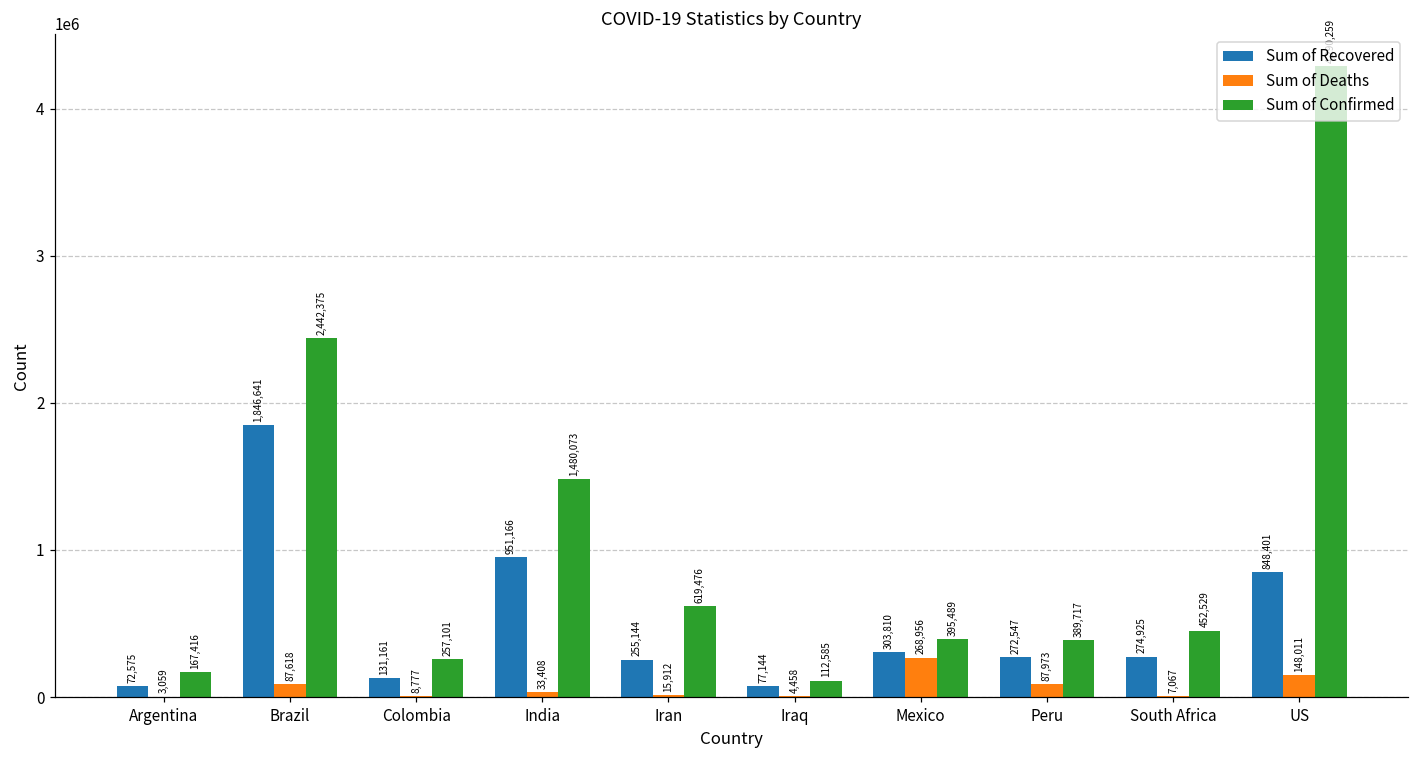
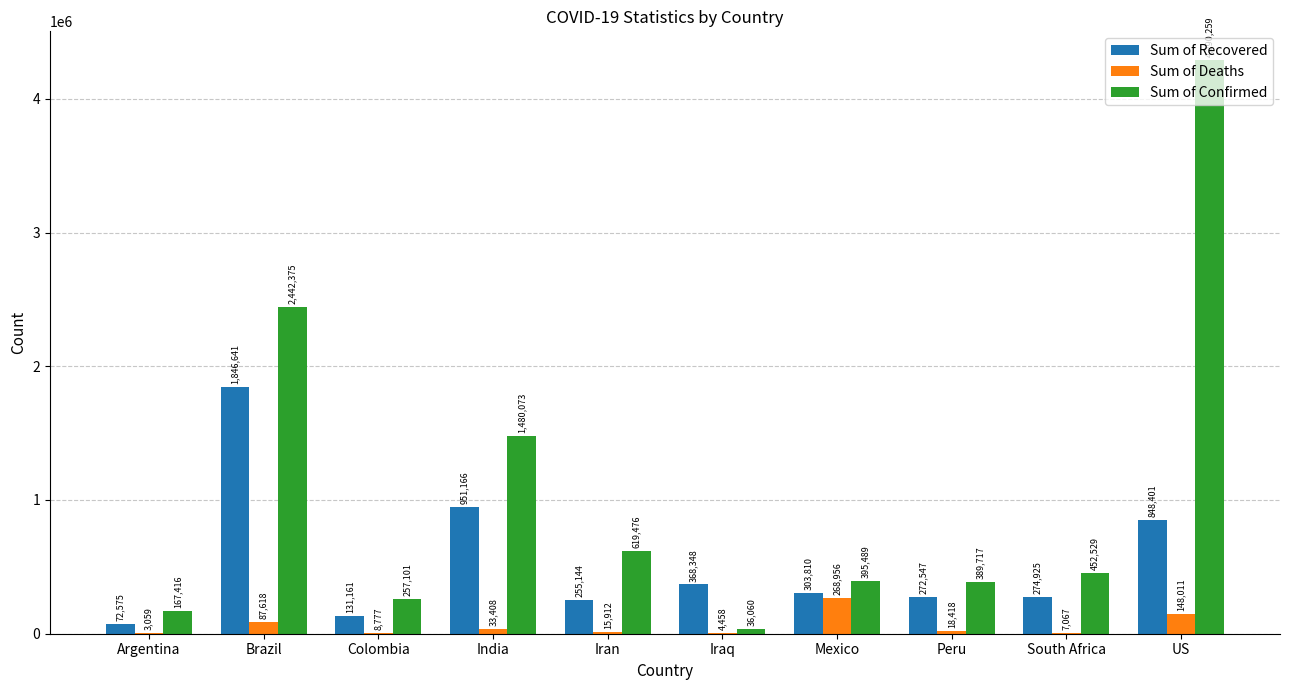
Sum of Recovered, Iraq: 77,144 -> 368,348
Sum of Confirmed, Iraq: 112,585 -> 36,060
Sum of Deaths, Peru: 87,973 -> 18,418
